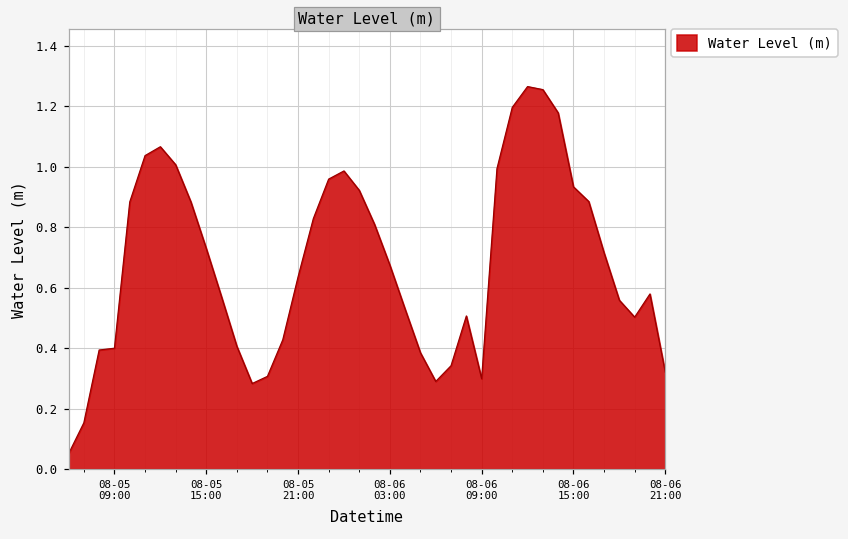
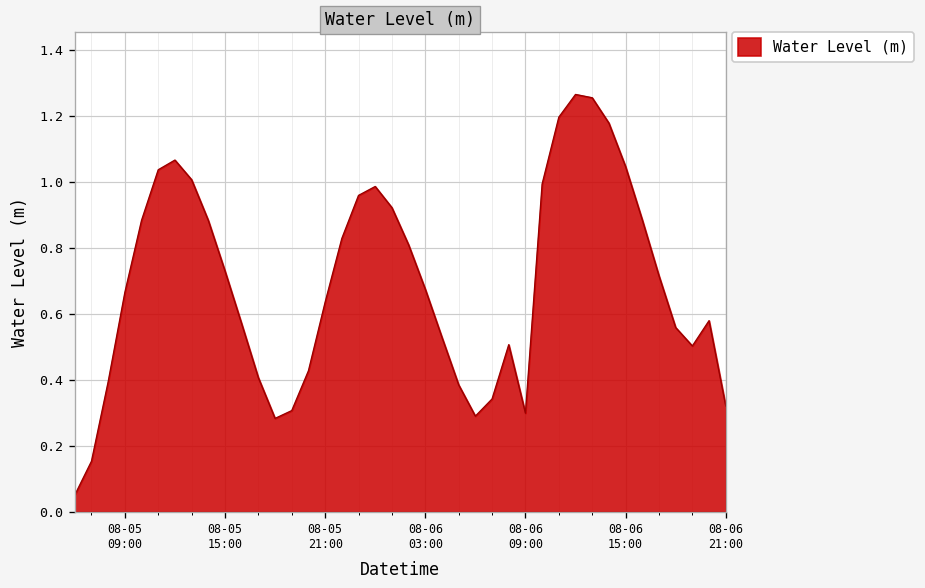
08-05 09:00: 0.40 -> 0.66
08-06 15:00: 0.93 -> 1.05
